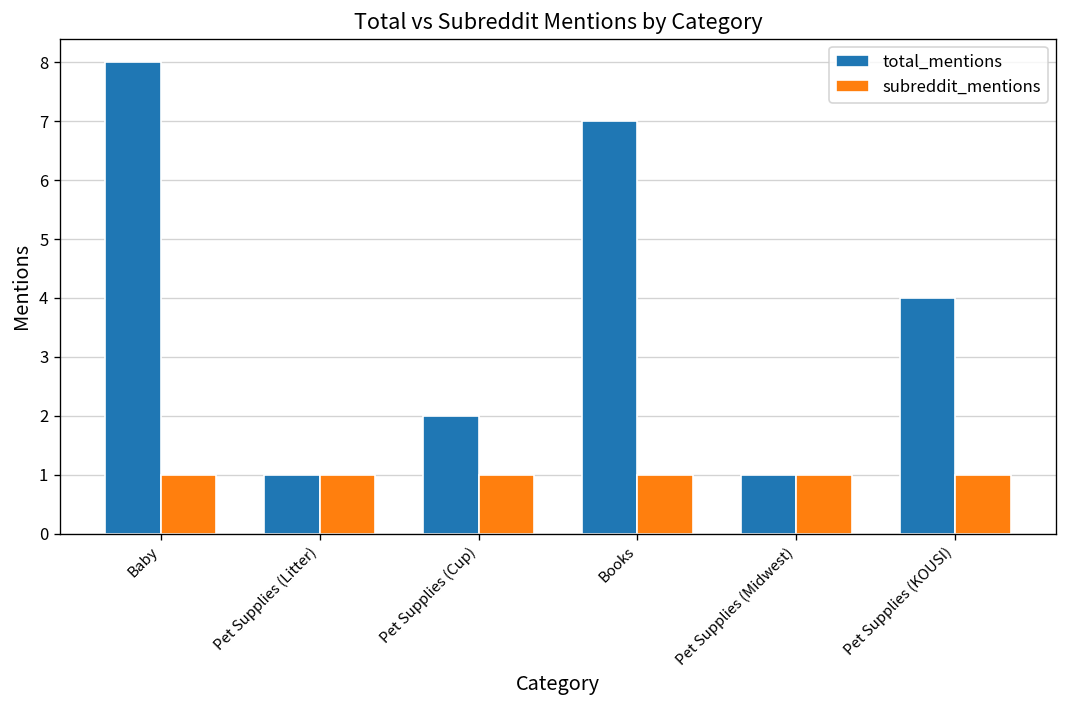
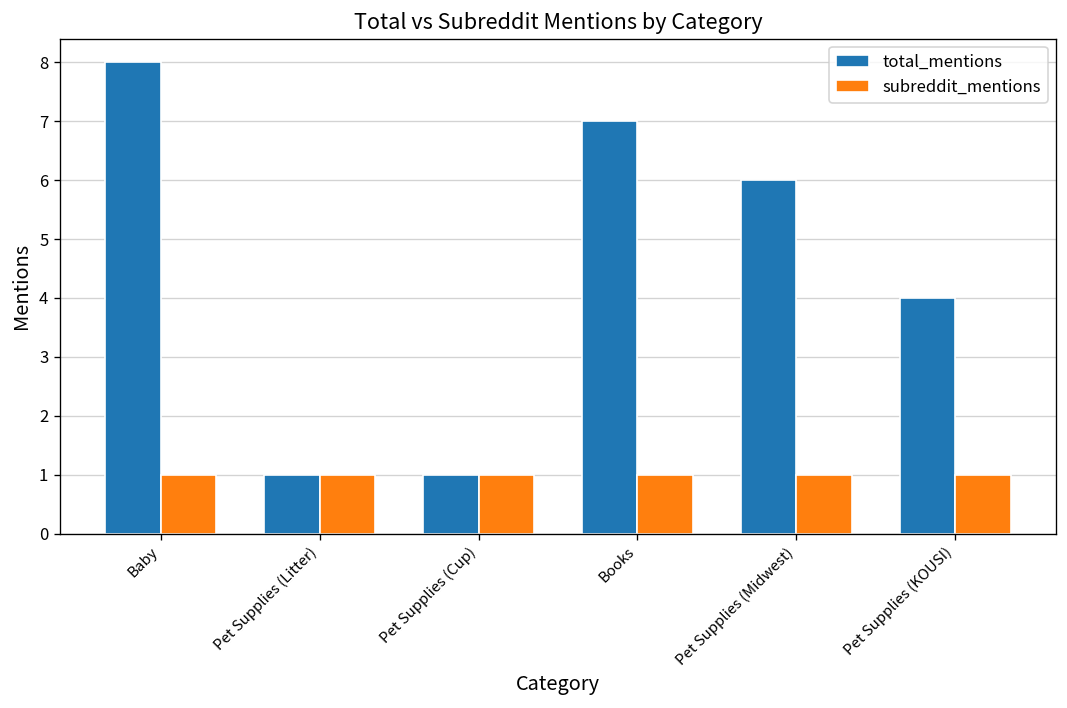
total_mentions, Pet Supplies (Cup): 2 -> 1
total_mentions, Pet Supplies (Midwest): 1 -> 6
